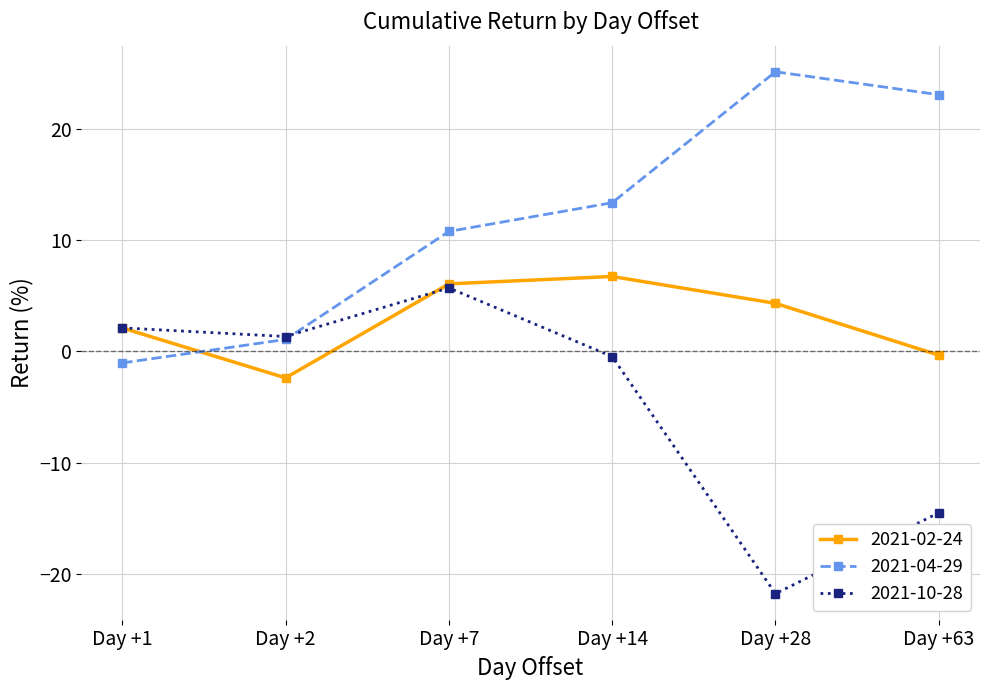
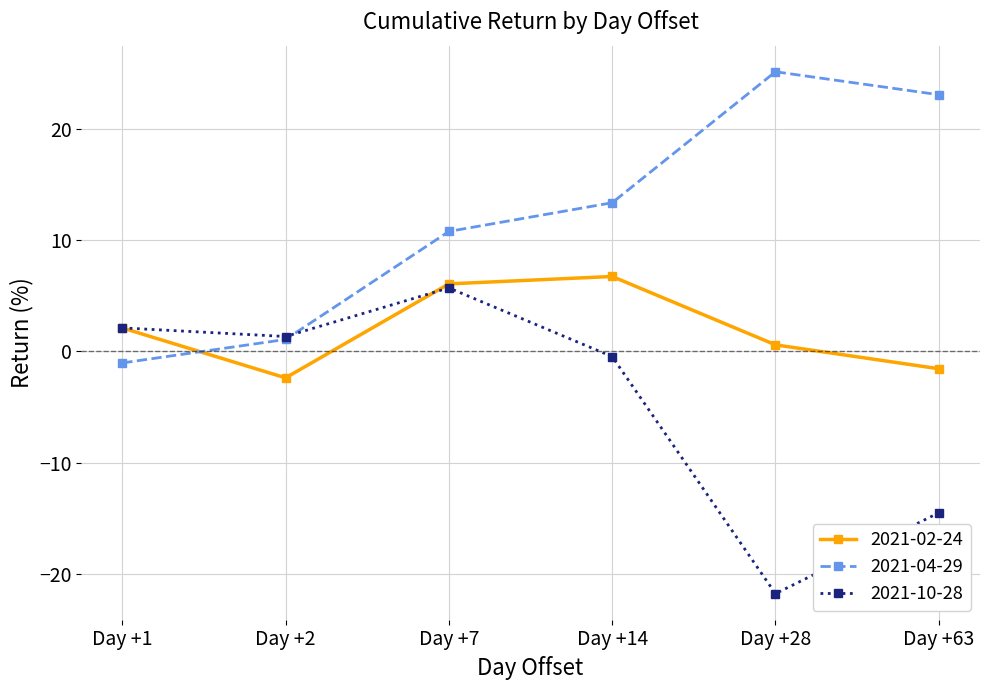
2021-02-24, Day +28: 4.3 -> 0.6
2021-02-24, Day +63: -0.3 -> -1.6
